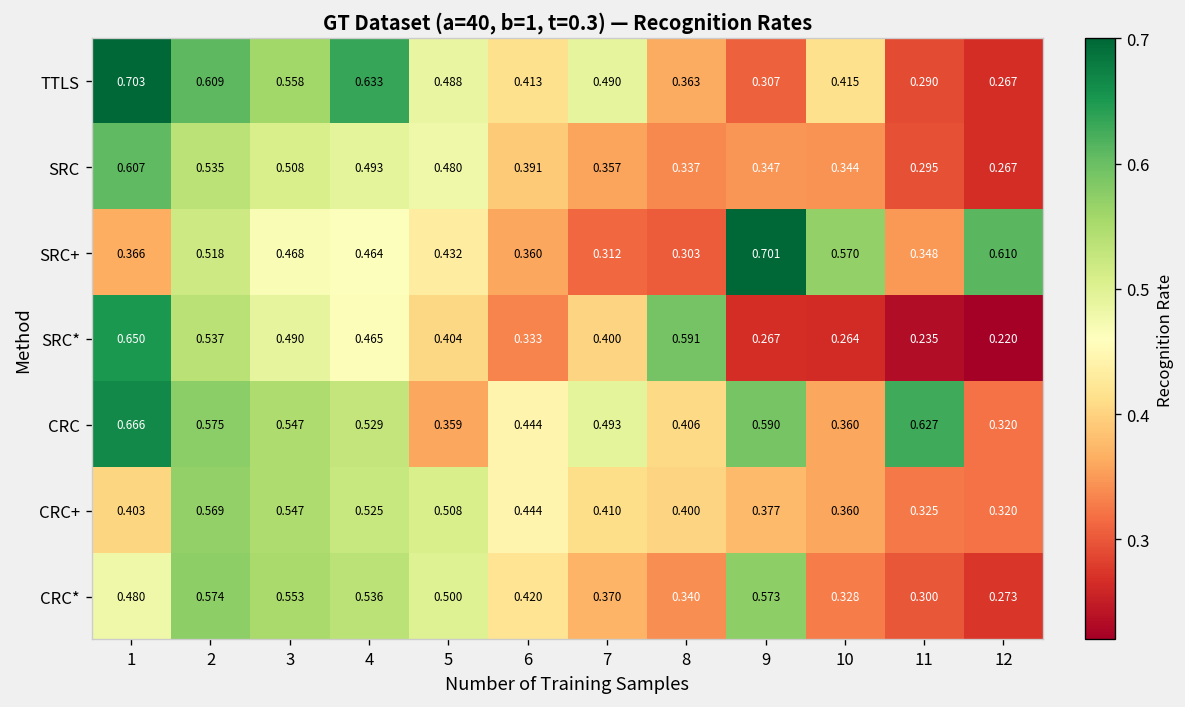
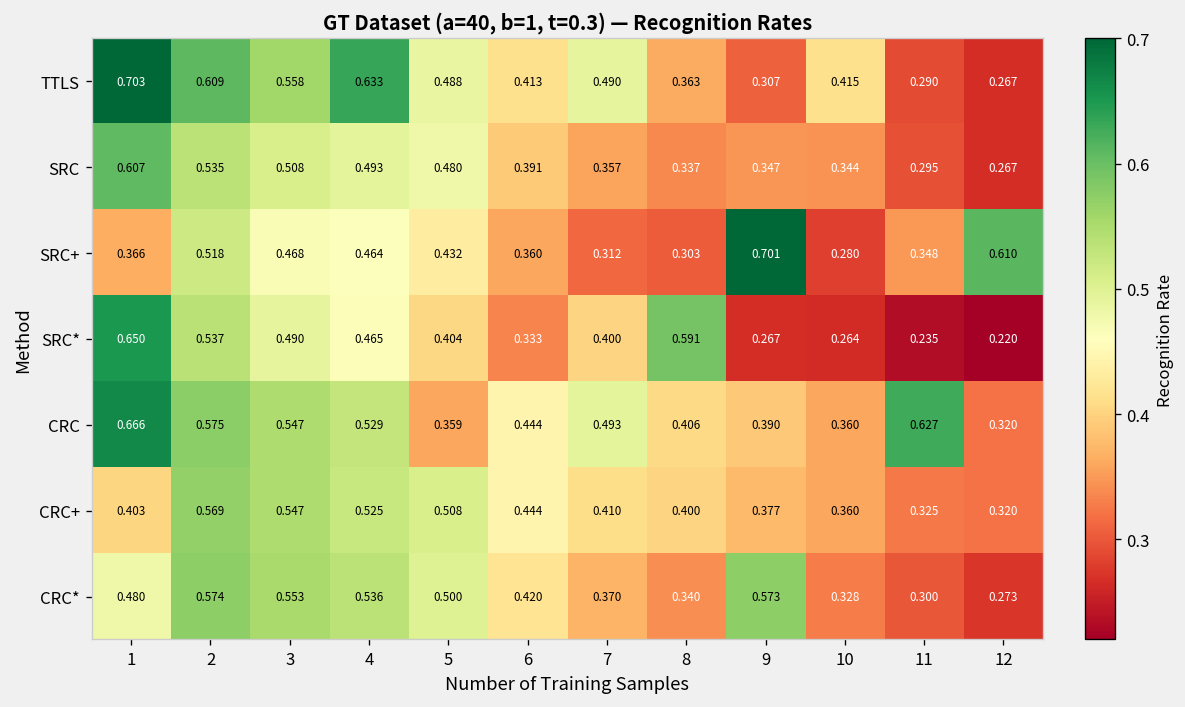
SRC+, 10: 0.570 -> 0.280
CRC, 9: 0.590 -> 0.390
